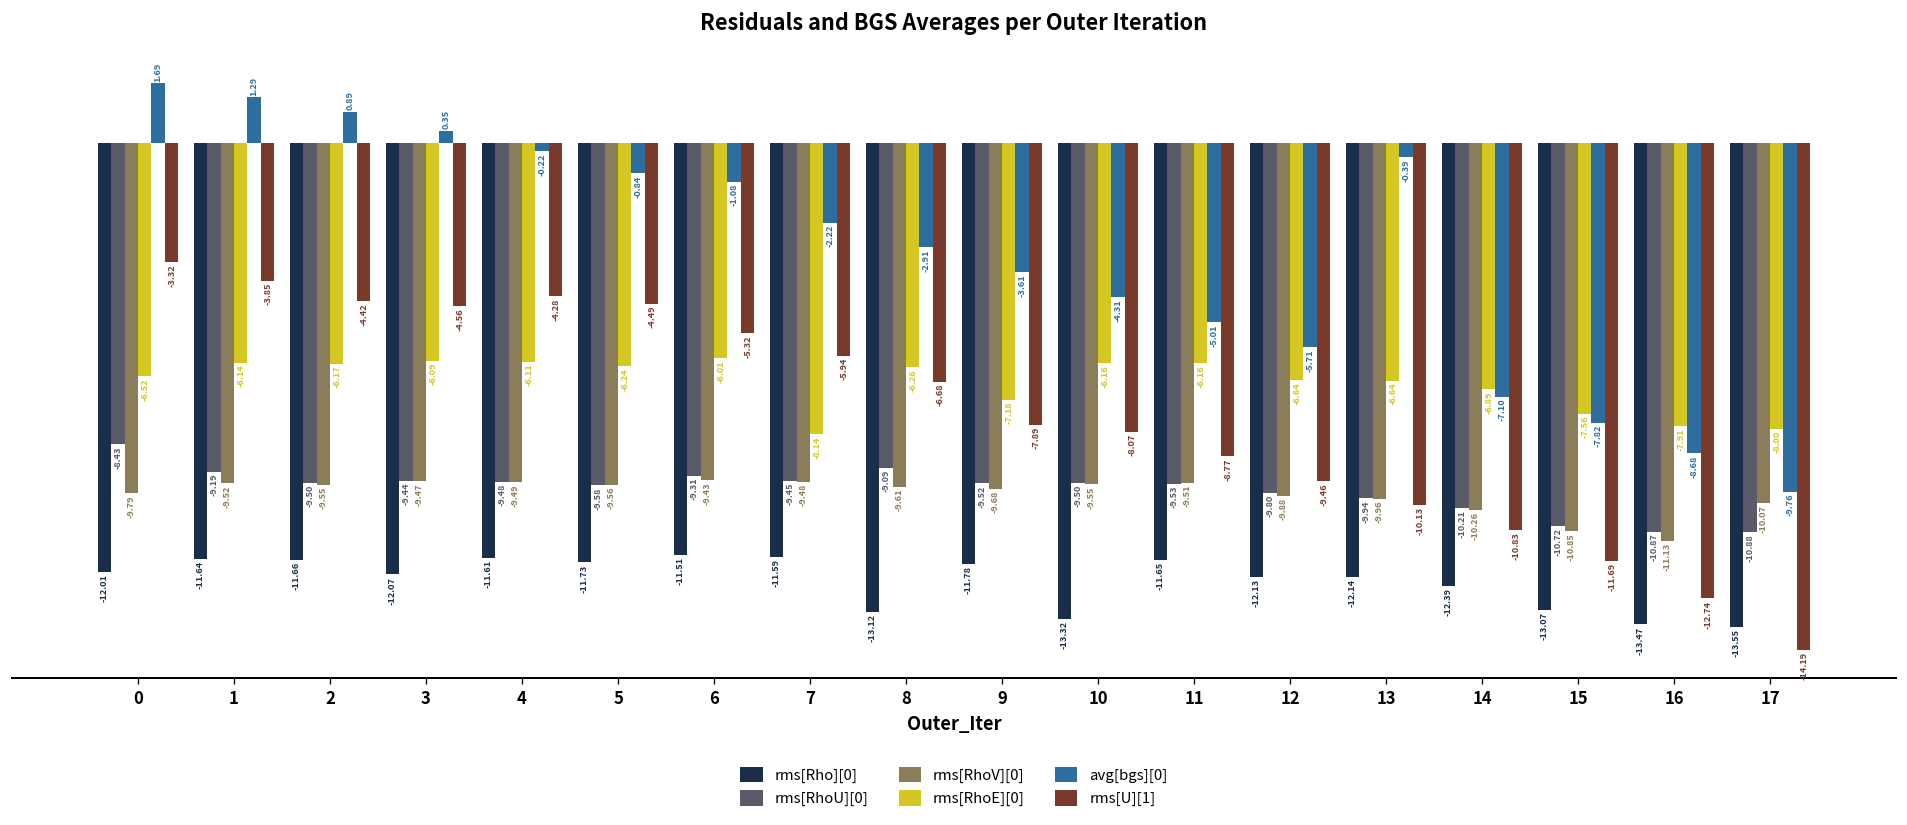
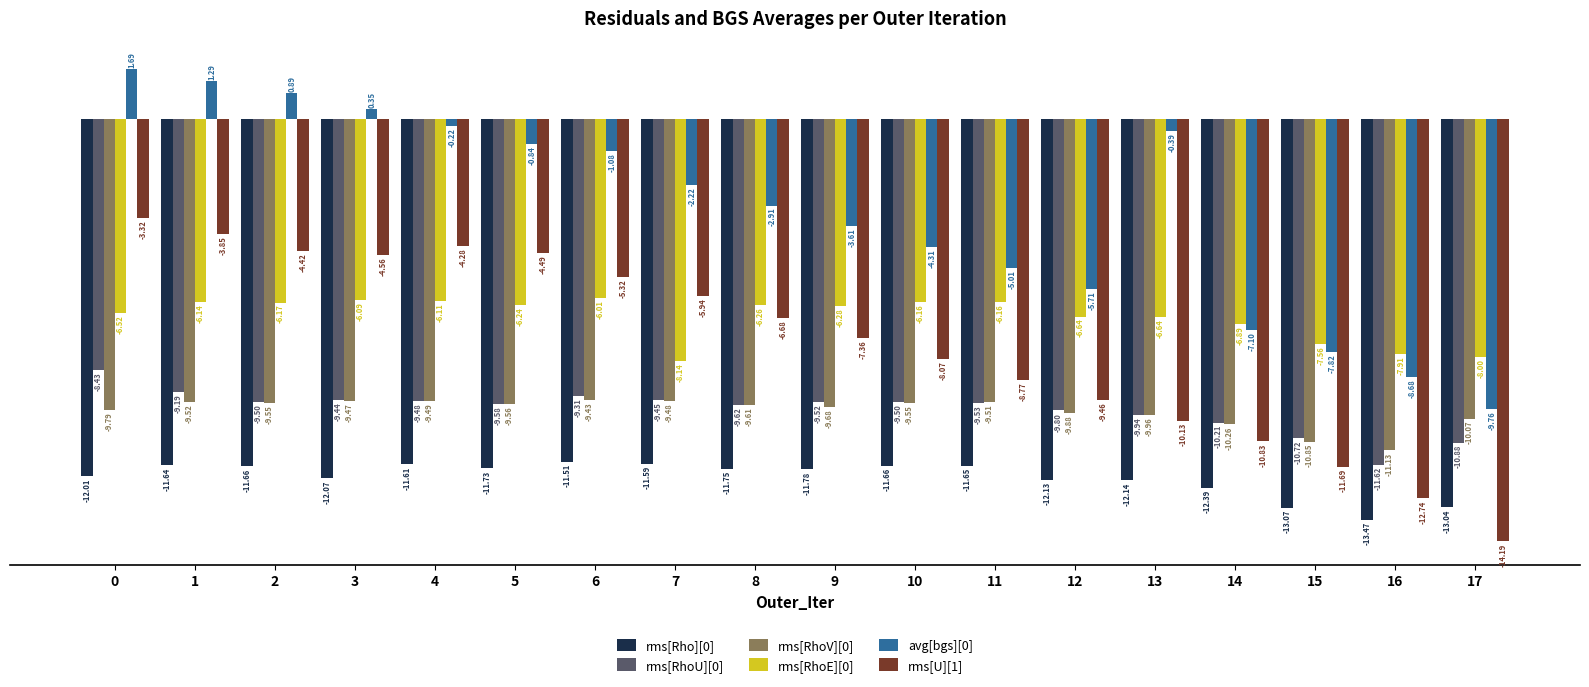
rms[Rho][0], 8: -13.12 -> -11.75
rms[RhoU][0], 8: -9.09 -> -9.62
rms[RhoE][0], 9: -7.18 -> -6.28
rms[U][1], 9: -7.89 -> -7.36
rms[Rho][0], 10: -13.32 -> -11.66
rms[RhoU][0], 16: -10.87 -> -11.62
rms[Rho][0], 17: -13.55 -> -13.04
